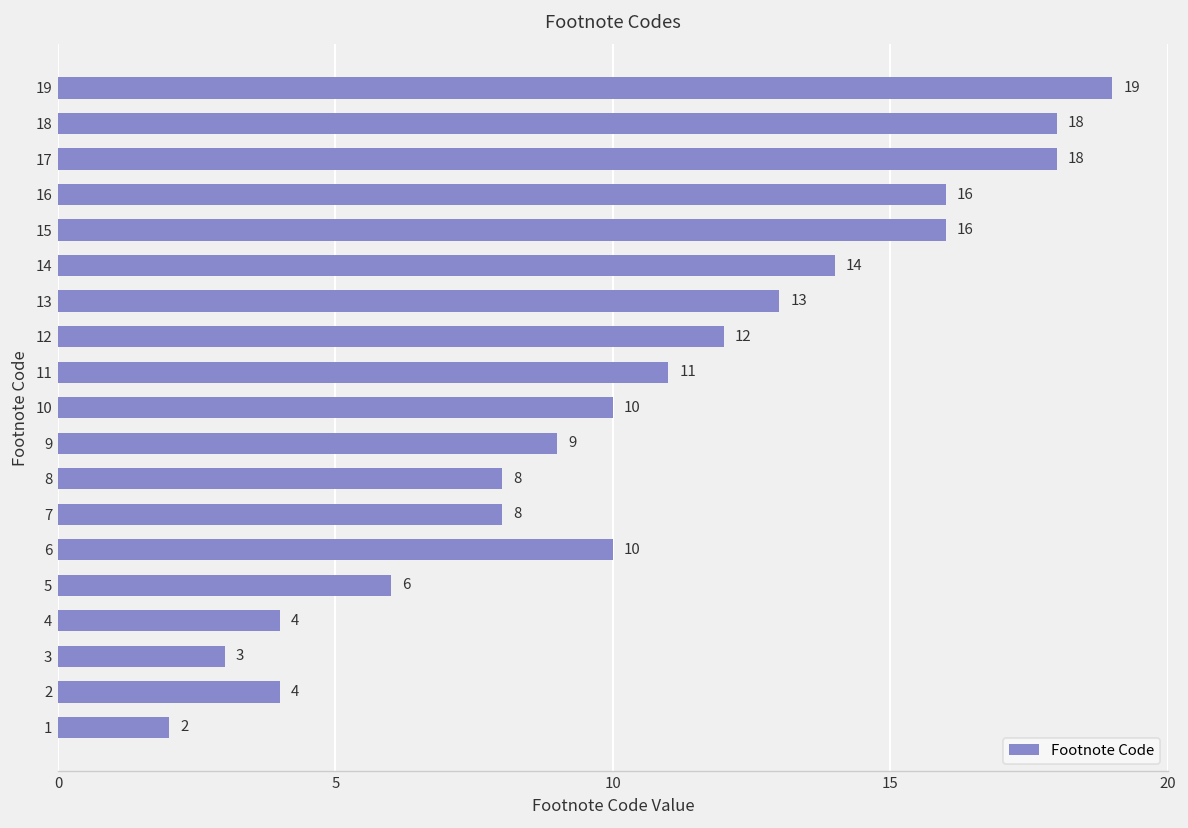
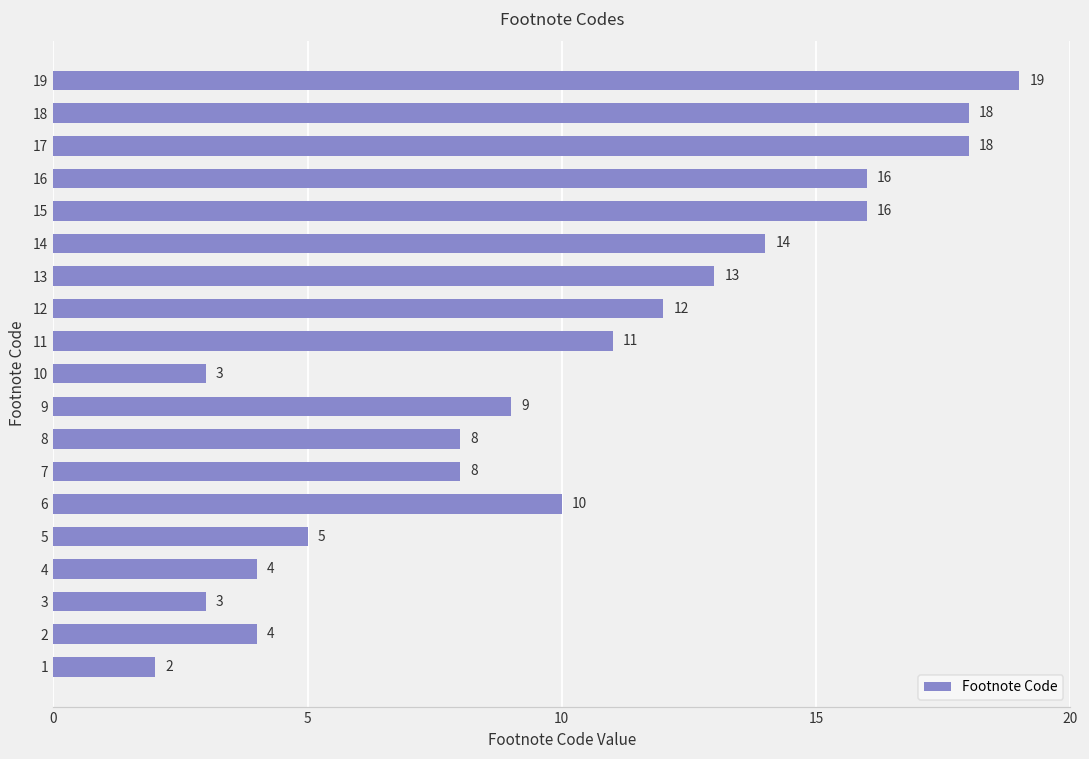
10: 10 -> 3
5: 6 -> 5
